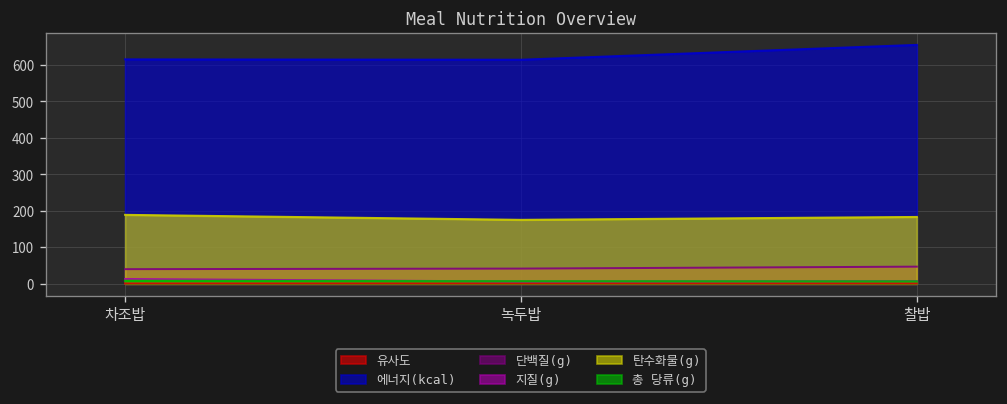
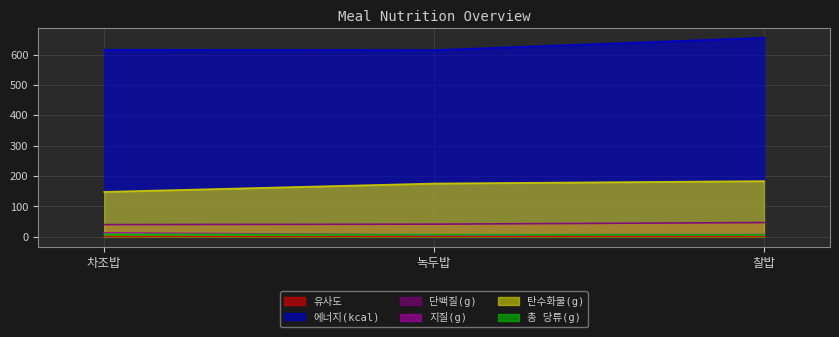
탄수화물(g), 차조밥: 190 -> 150
